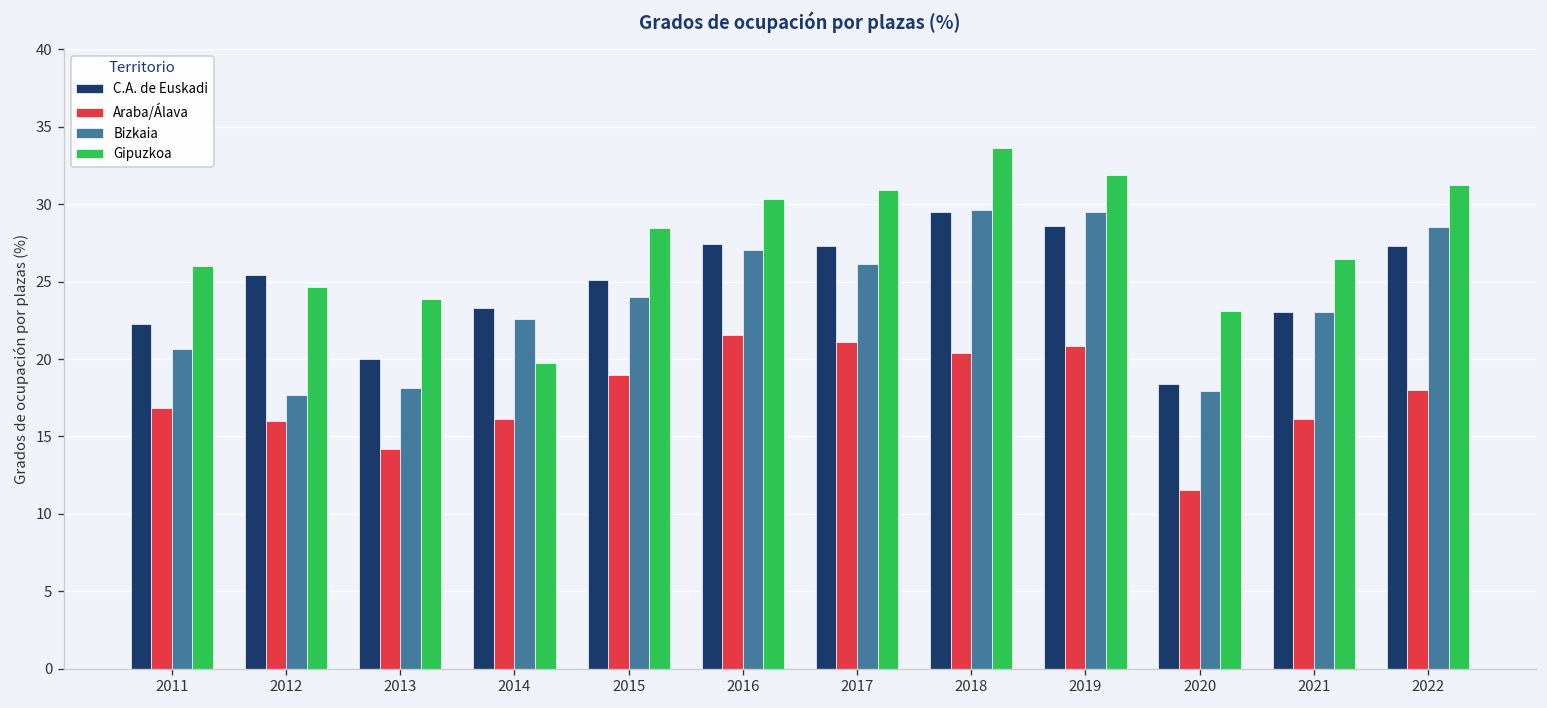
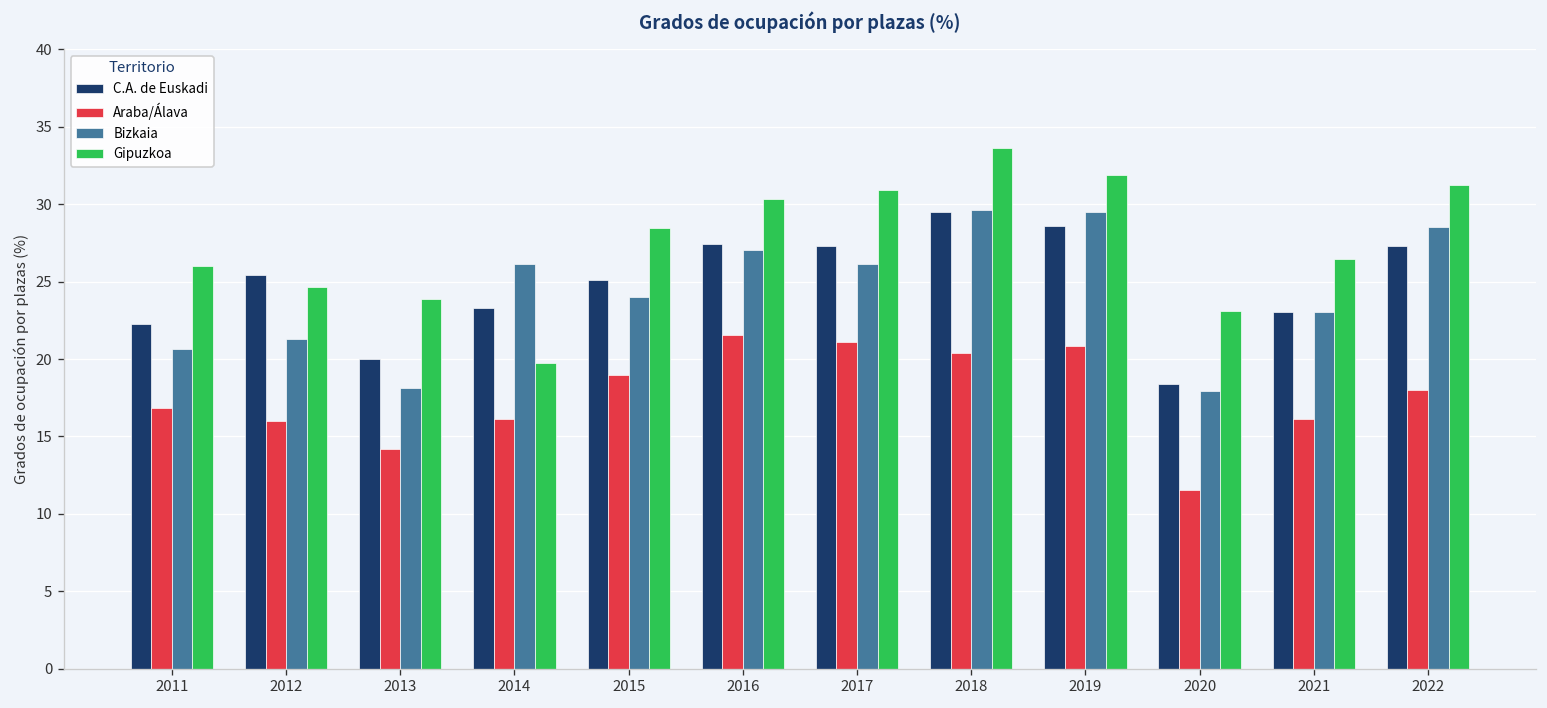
Bizkaia, 2012: 17.7 -> 21.3
Bizkaia, 2014: 22.6 -> 26.1
